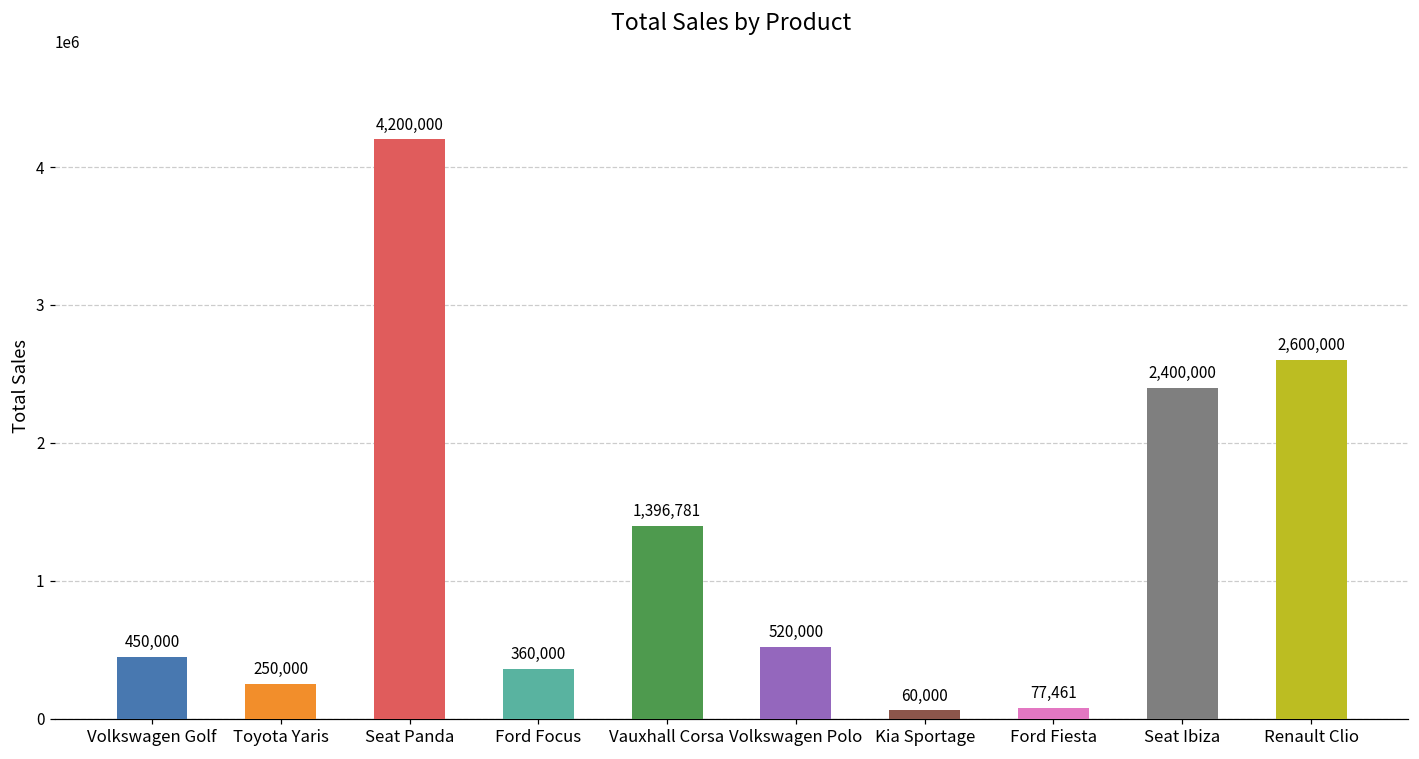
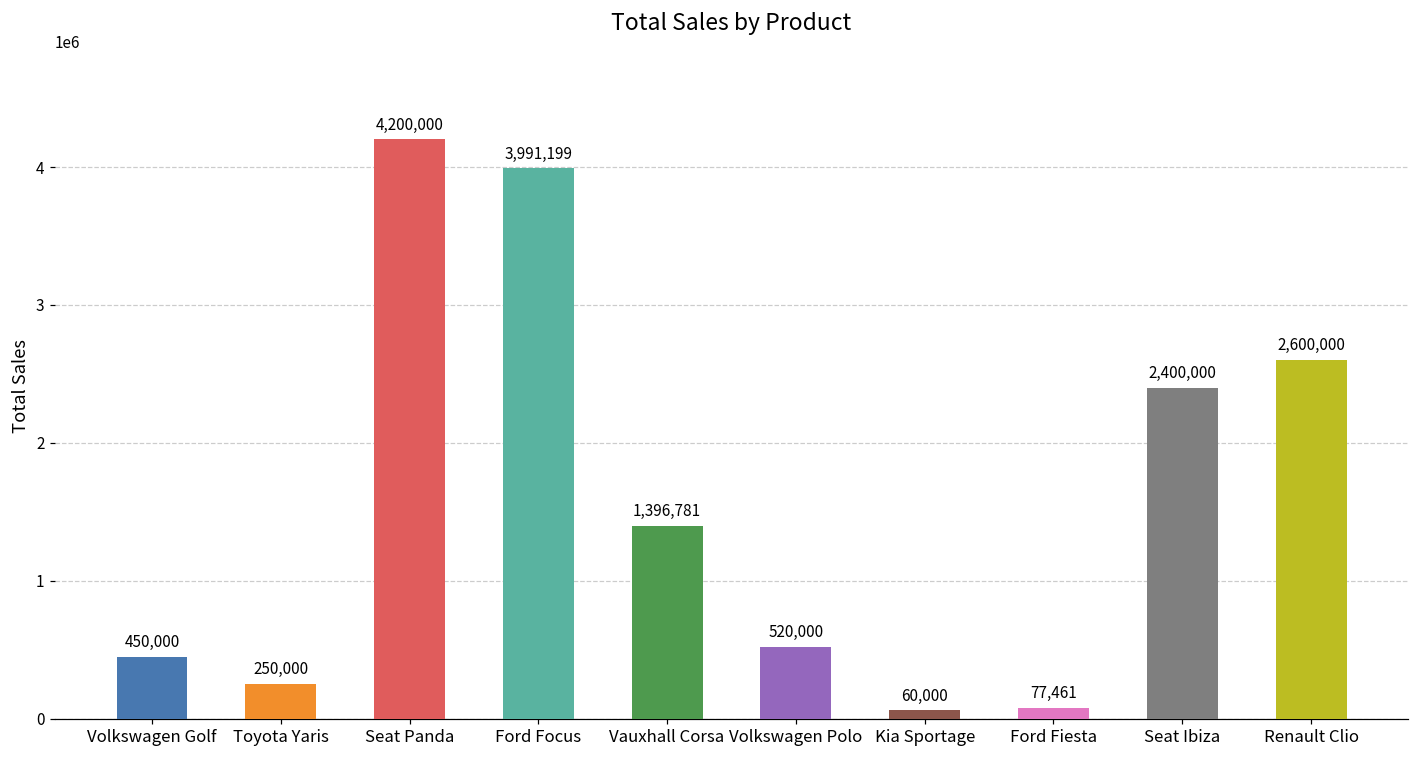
Ford Focus: 360,000 -> 3,991,199
